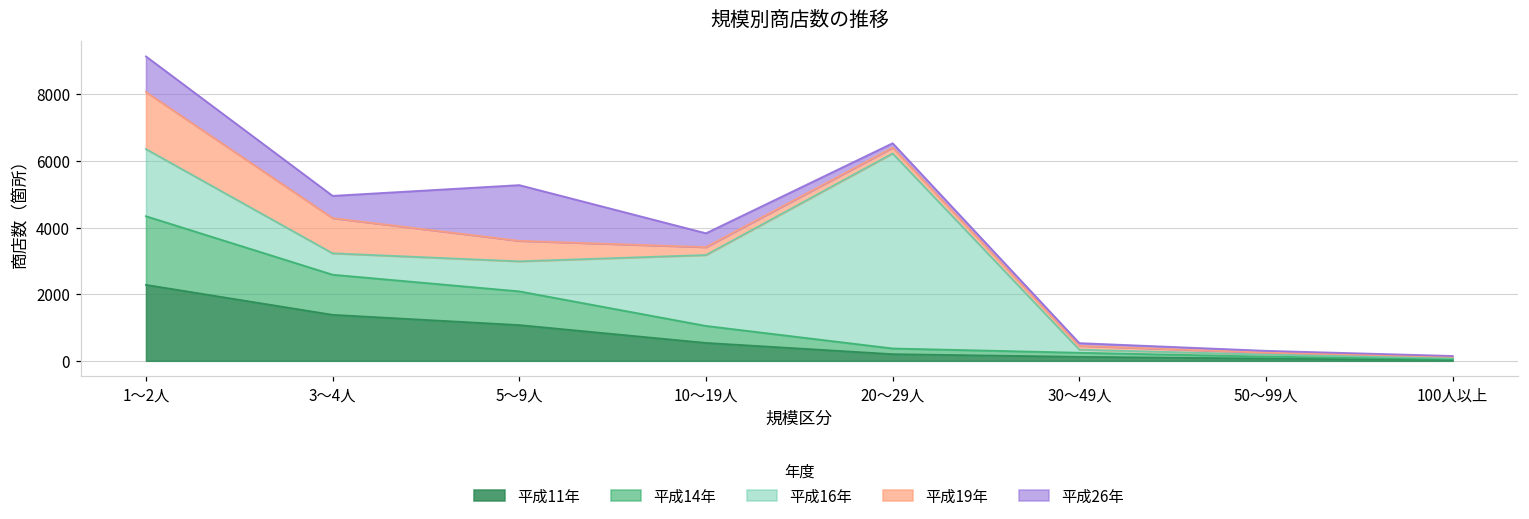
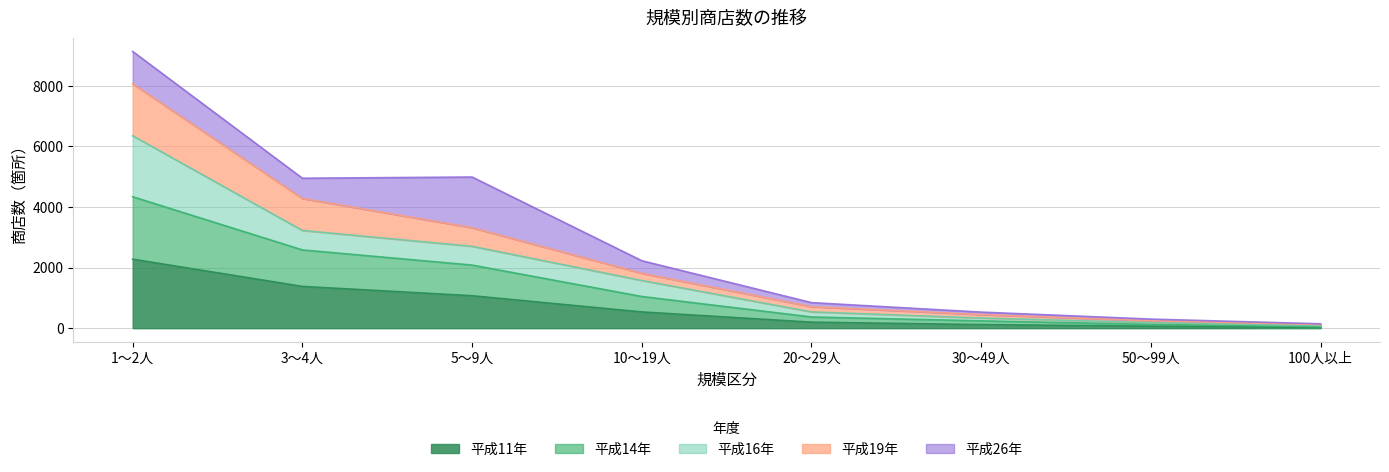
平成16年, 5～9人: 900 -> 600
平成16年, 10～19人: 2100 -> 500
平成16年, 20～29人: 5900 -> 200
